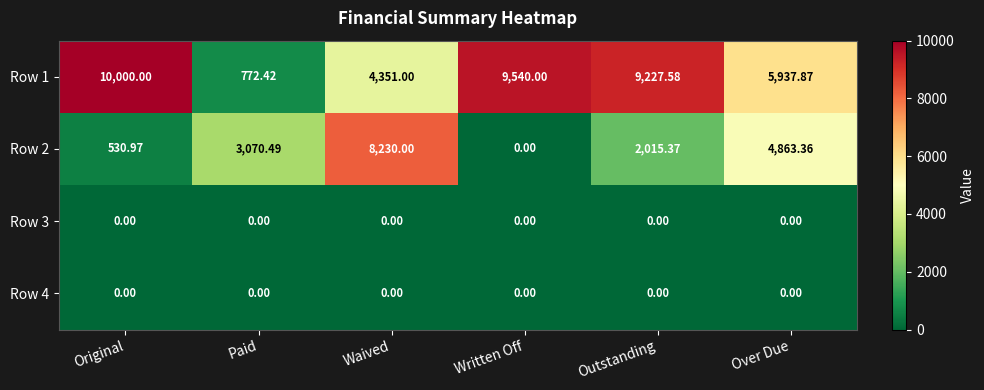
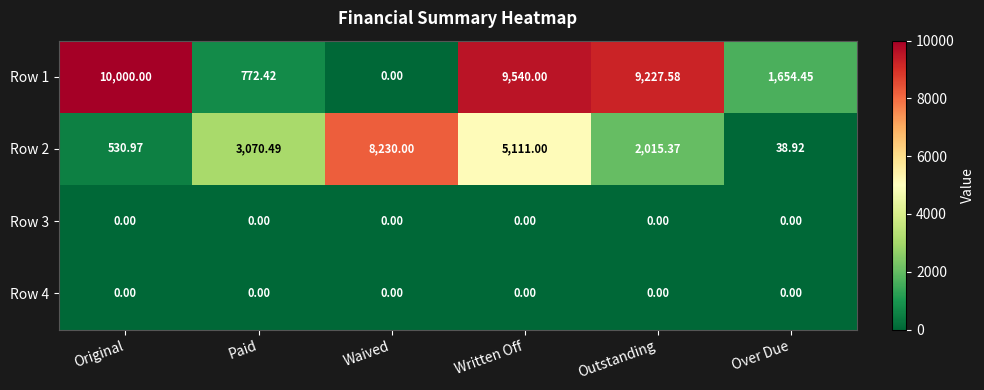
Row 1, Waived: 4,351.00 -> 0.00
Row 1, Over Due: 5,937.87 -> 1,654.45
Row 2, Written Off: 0.00 -> 5,111.00
Row 2, Over Due: 4,863.36 -> 38.92
